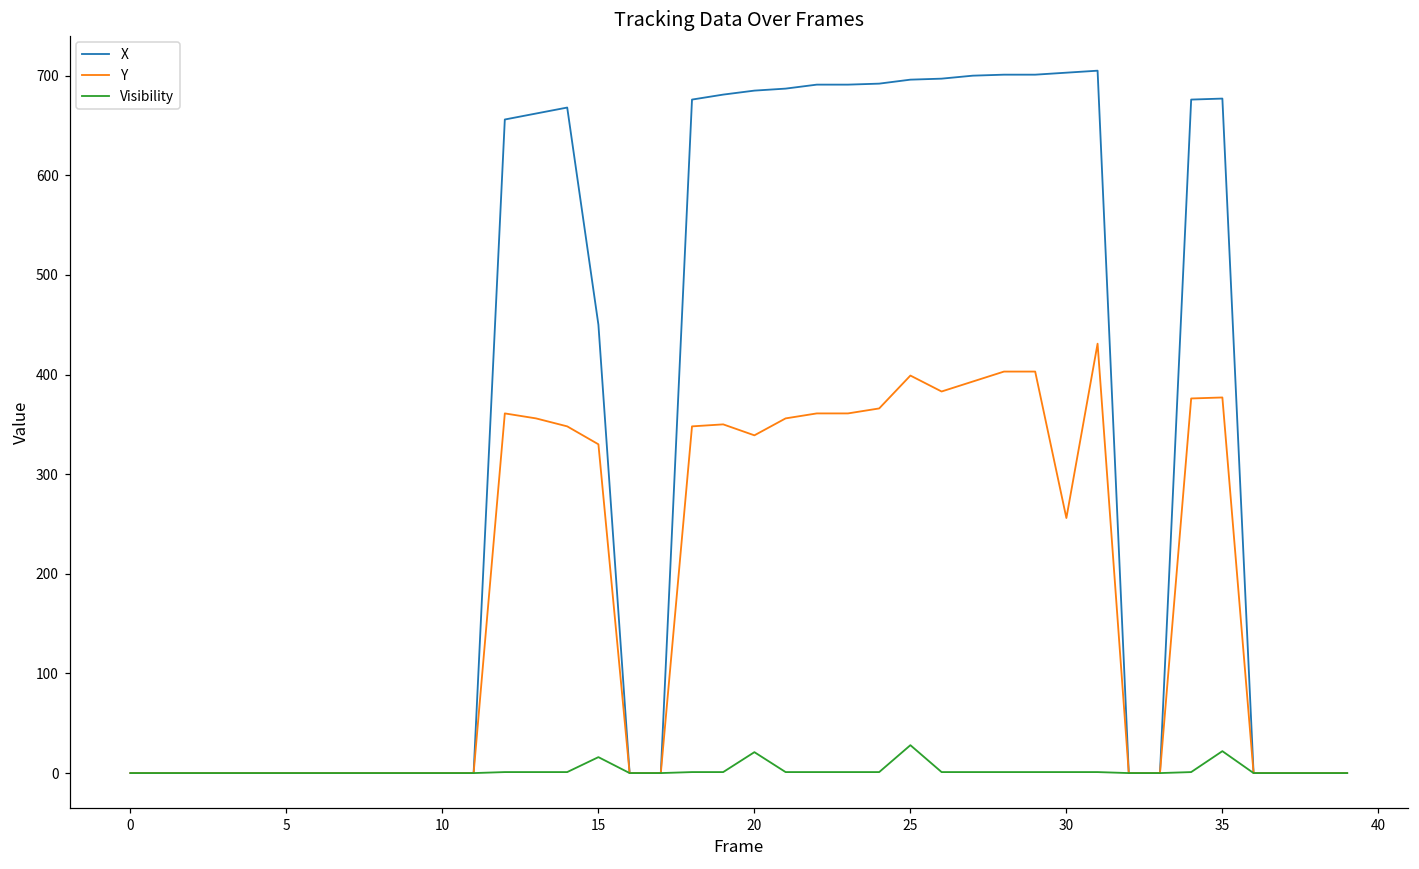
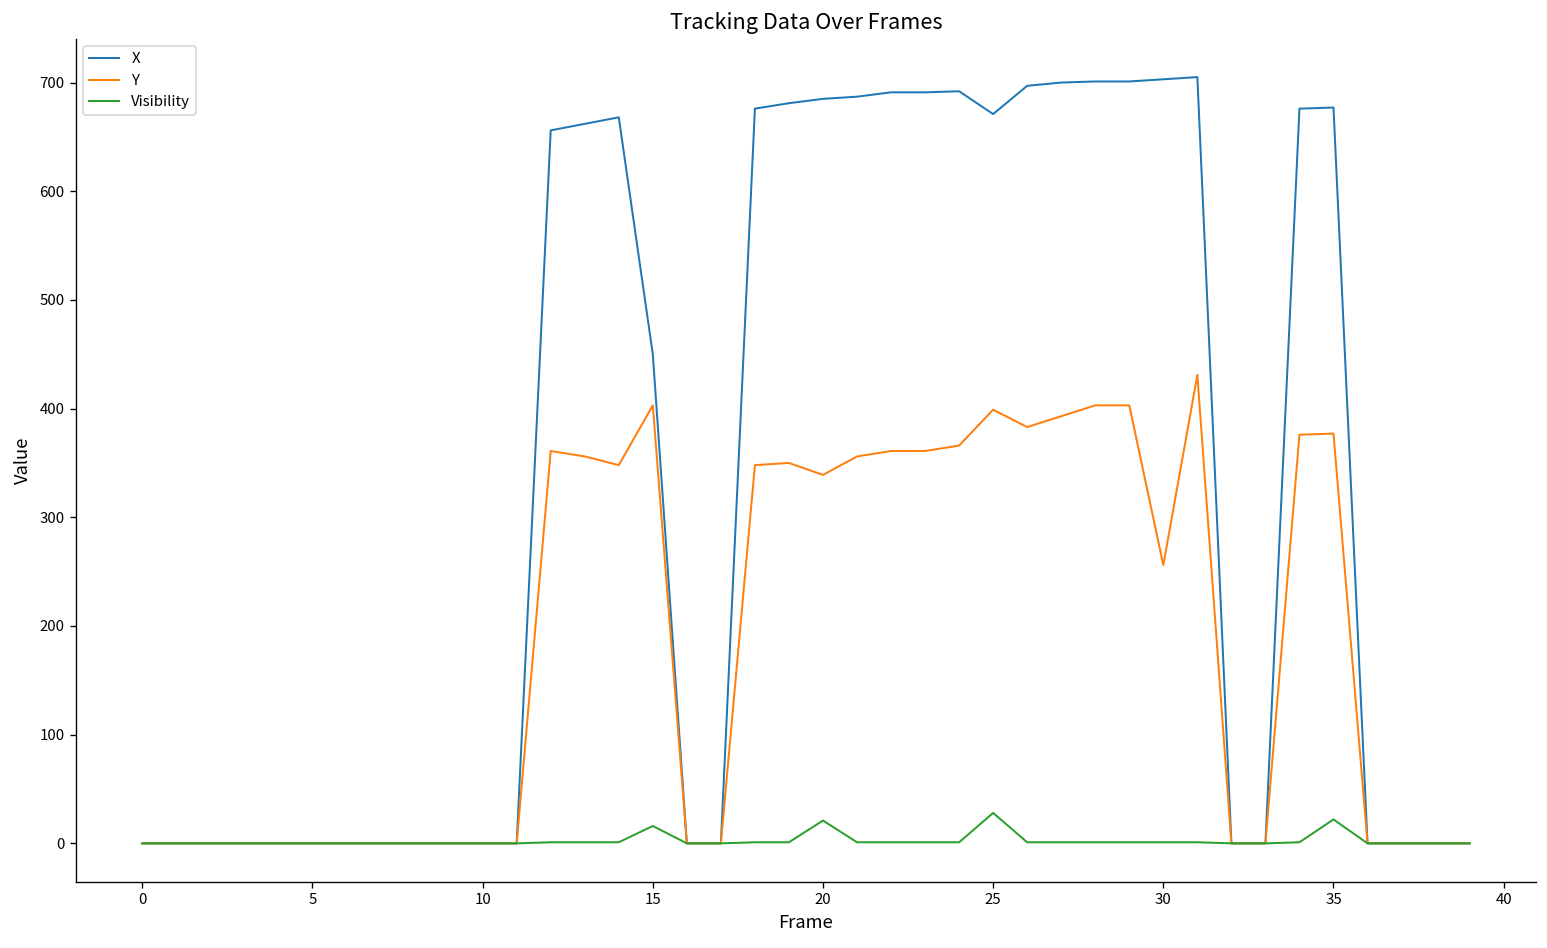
Y, 15: 330 -> 400
X, 25: 700 -> 670
